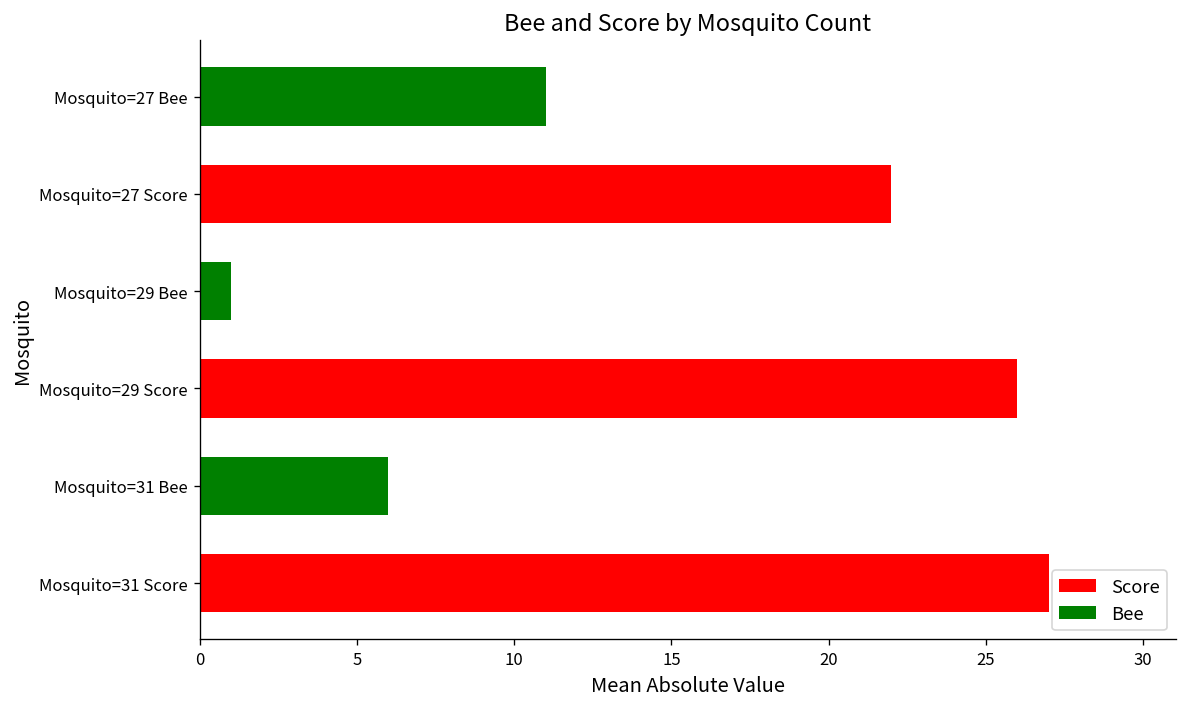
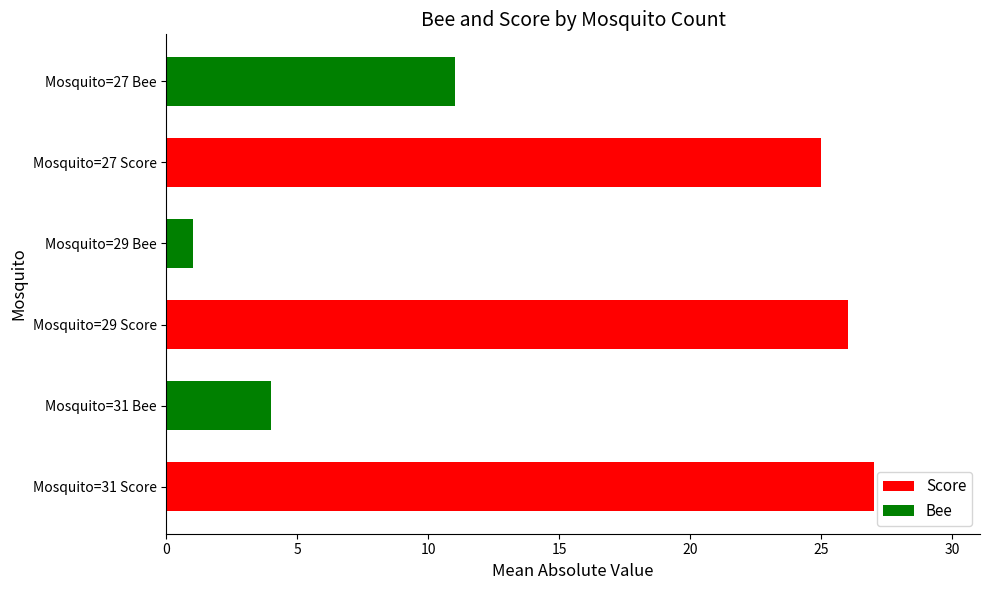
Mosquito=27 Score: 22 -> 25
Mosquito=31 Bee: 6 -> 4
